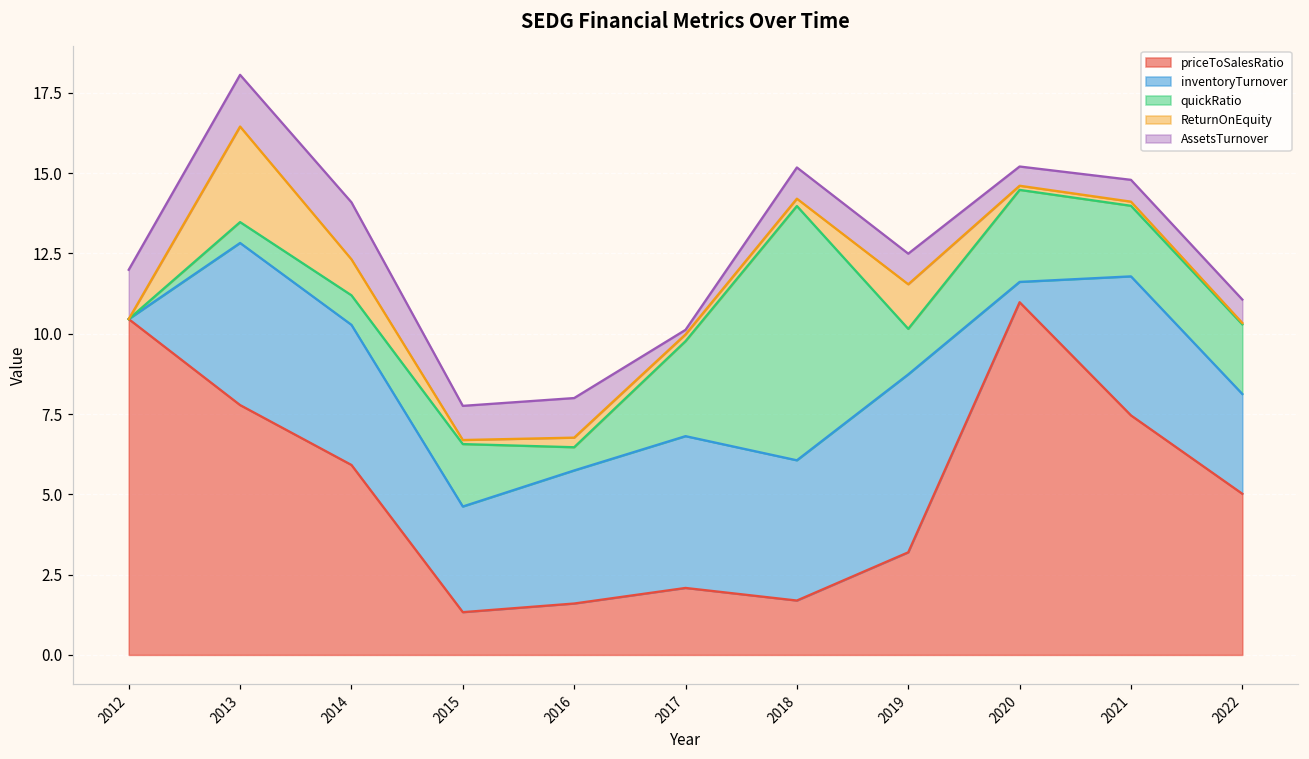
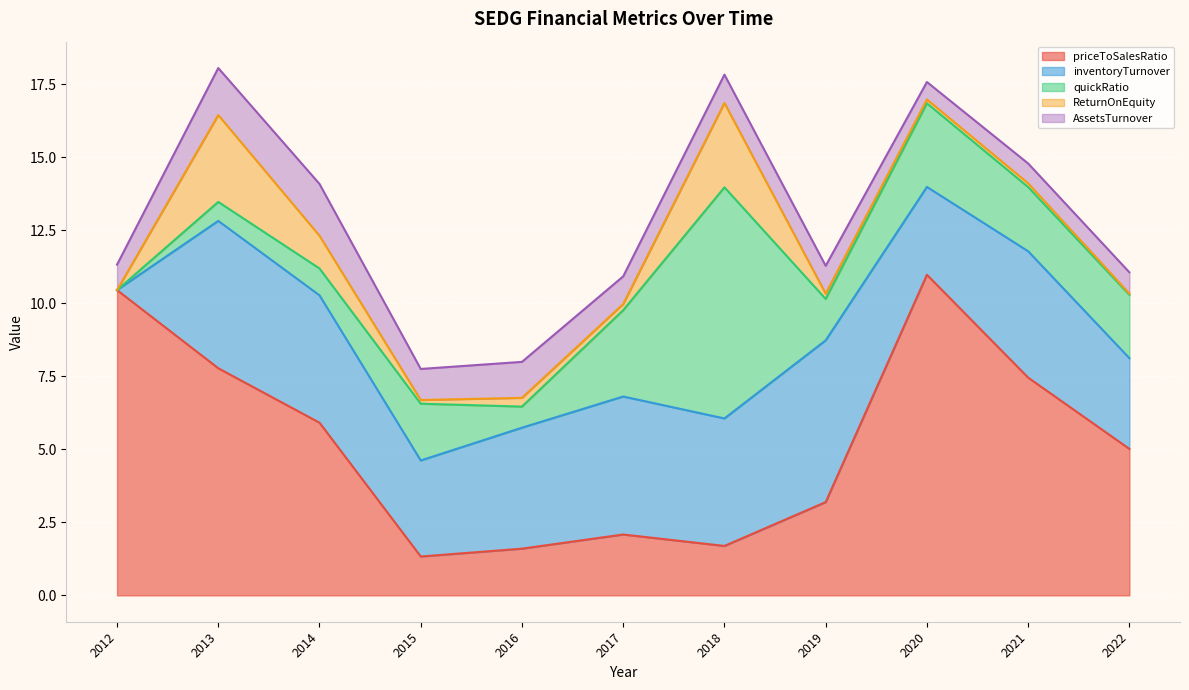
AssetsTurnover, 2012: 1.5 -> 0.9
AssetsTurnover, 2017: 0.1 -> 0.9
ReturnOnEquity, 2018: 0.2 -> 2.9
ReturnOnEquity, 2019: 1.4 -> 0.2
inventoryTurnover, 2020: 0.6 -> 3.0
